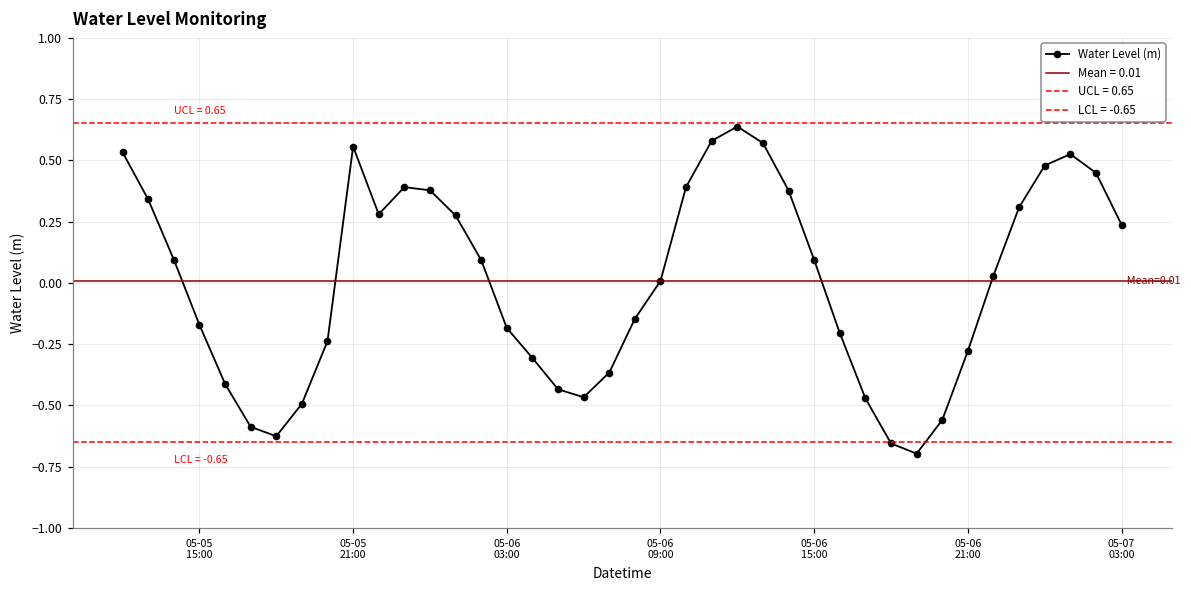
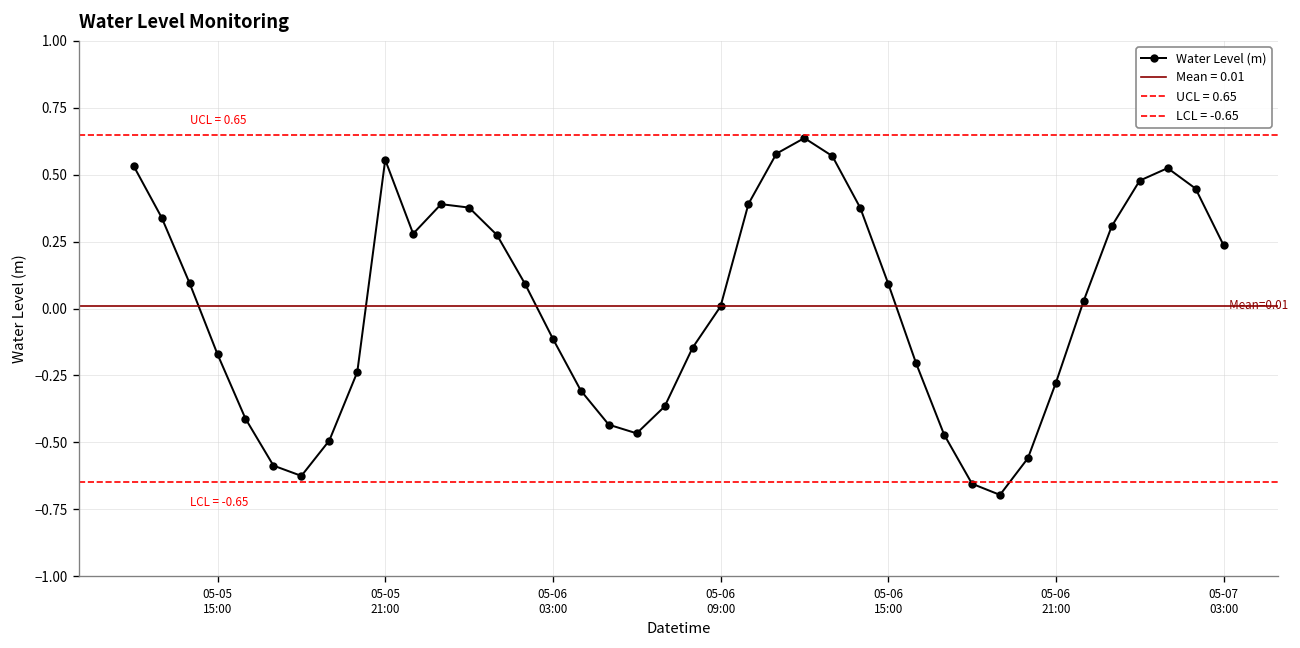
05-06 03:00: -0.18 -> -0.11
